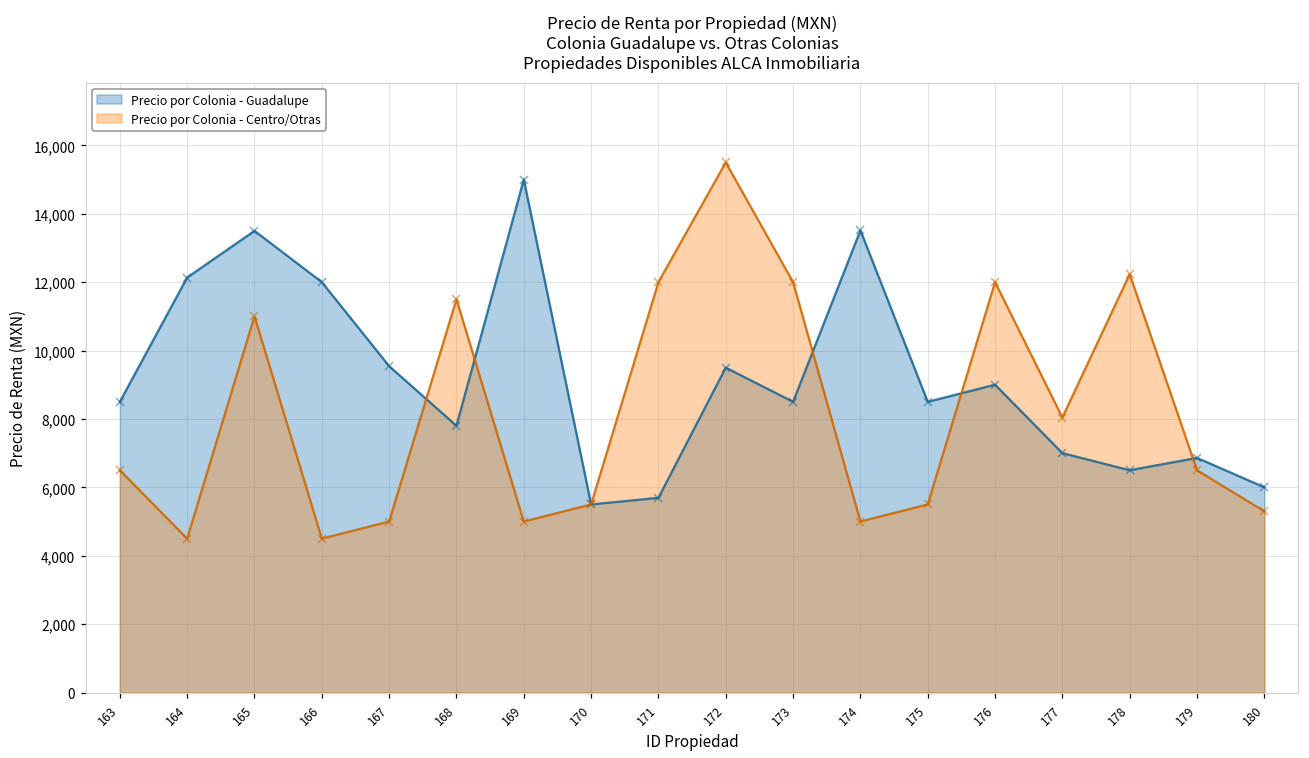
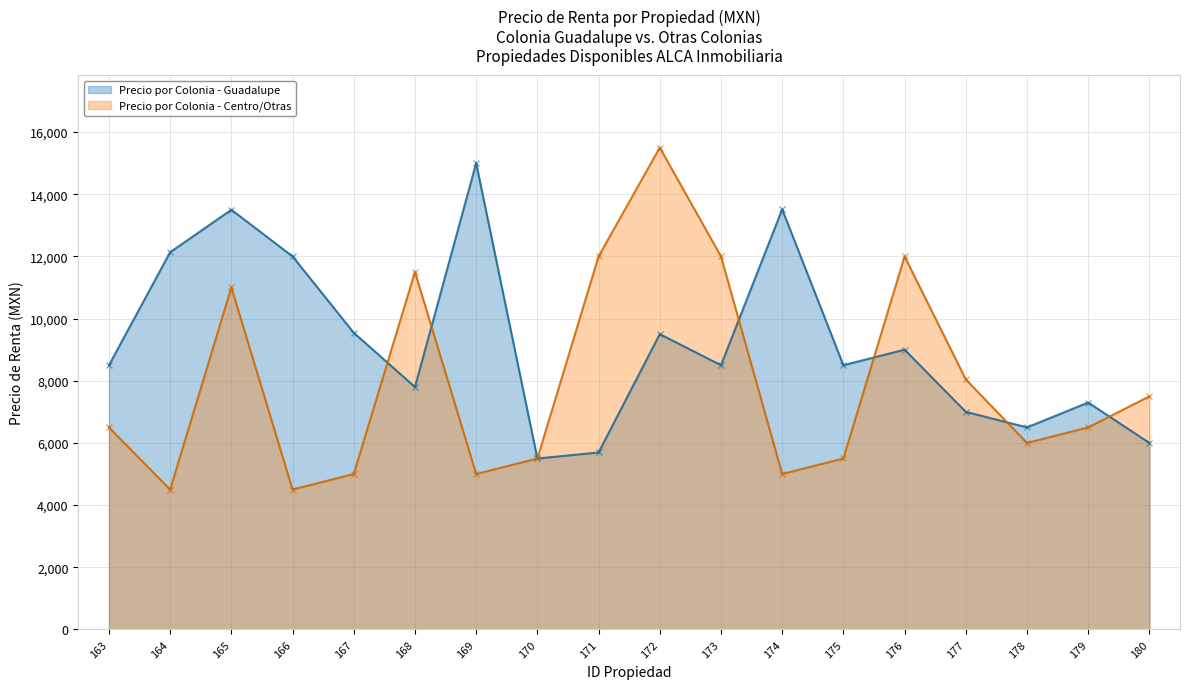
Precio por Colonia - Centro/Otras, 178: 12,200 -> 6,000
Precio por Colonia - Guadalupe, 179: 6,900 -> 7,300
Precio por Colonia - Centro/Otras, 180: 5,300 -> 7,500
